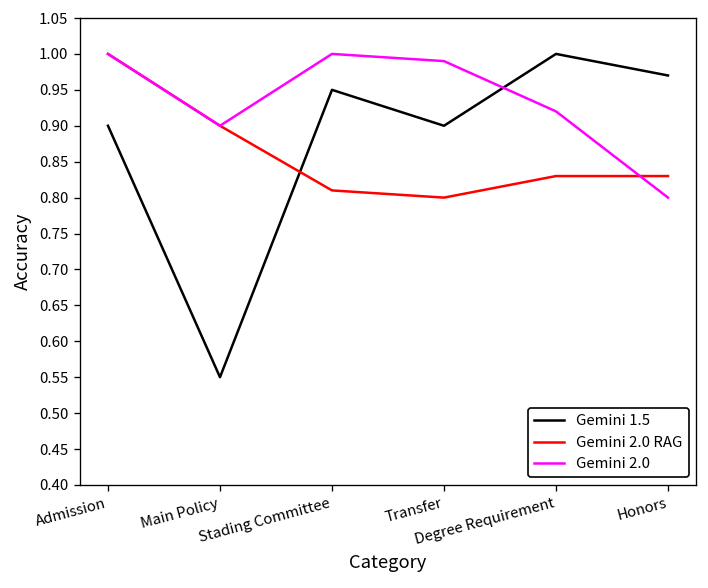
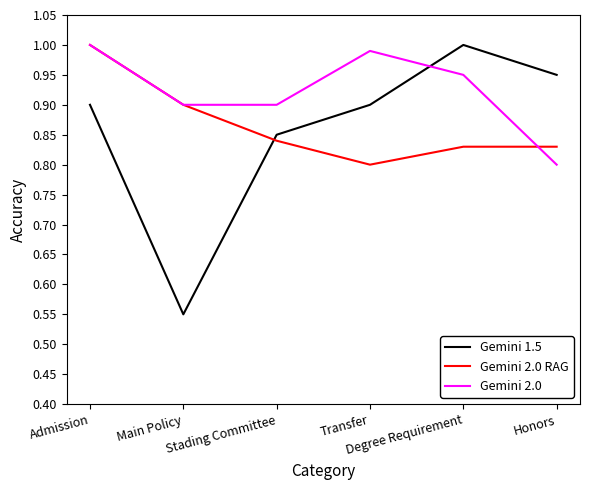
Gemini 1.5, Stading Committee: 0.95 -> 0.85
Gemini 2.0 RAG, Stading Committee: 0.81 -> 0.84
Gemini 2.0, Stading Committee: 1.0 -> 0.9
Gemini 2.0, Degree Requirement: 0.92 -> 0.95
Gemini 1.5, Honors: 0.97 -> 0.95
